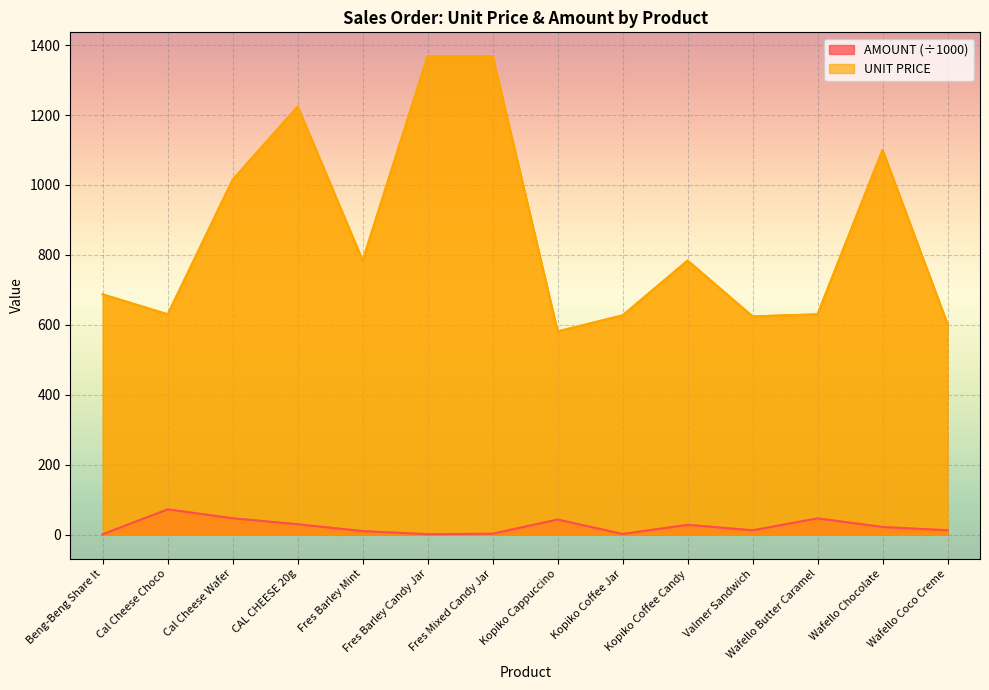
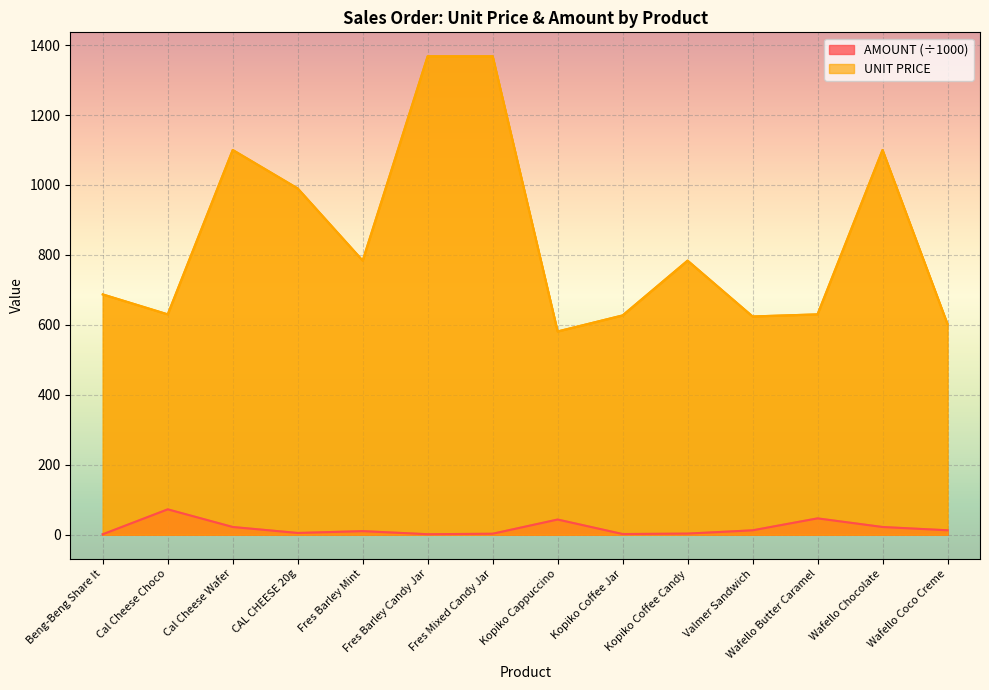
AMOUNT (÷1000), Cal Cheese Wafer: 50 -> 20
UNIT PRICE, Cal Cheese Wafer: 1020 -> 1100
AMOUNT (÷1000), CAL CHEESE 20g: 30 -> 0
UNIT PRICE, CAL CHEESE 20g: 1220 -> 990
AMOUNT (÷1000), Kopiko Coffee Candy: 30 -> 0
